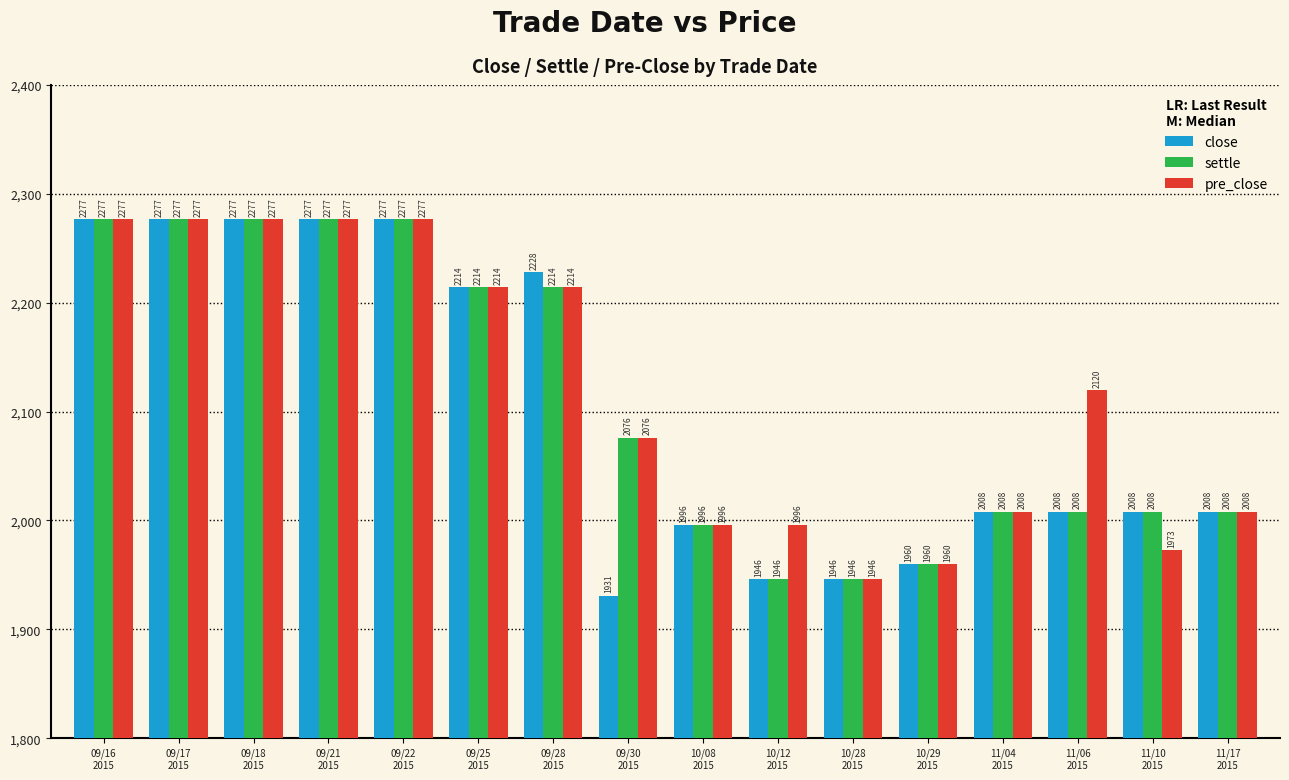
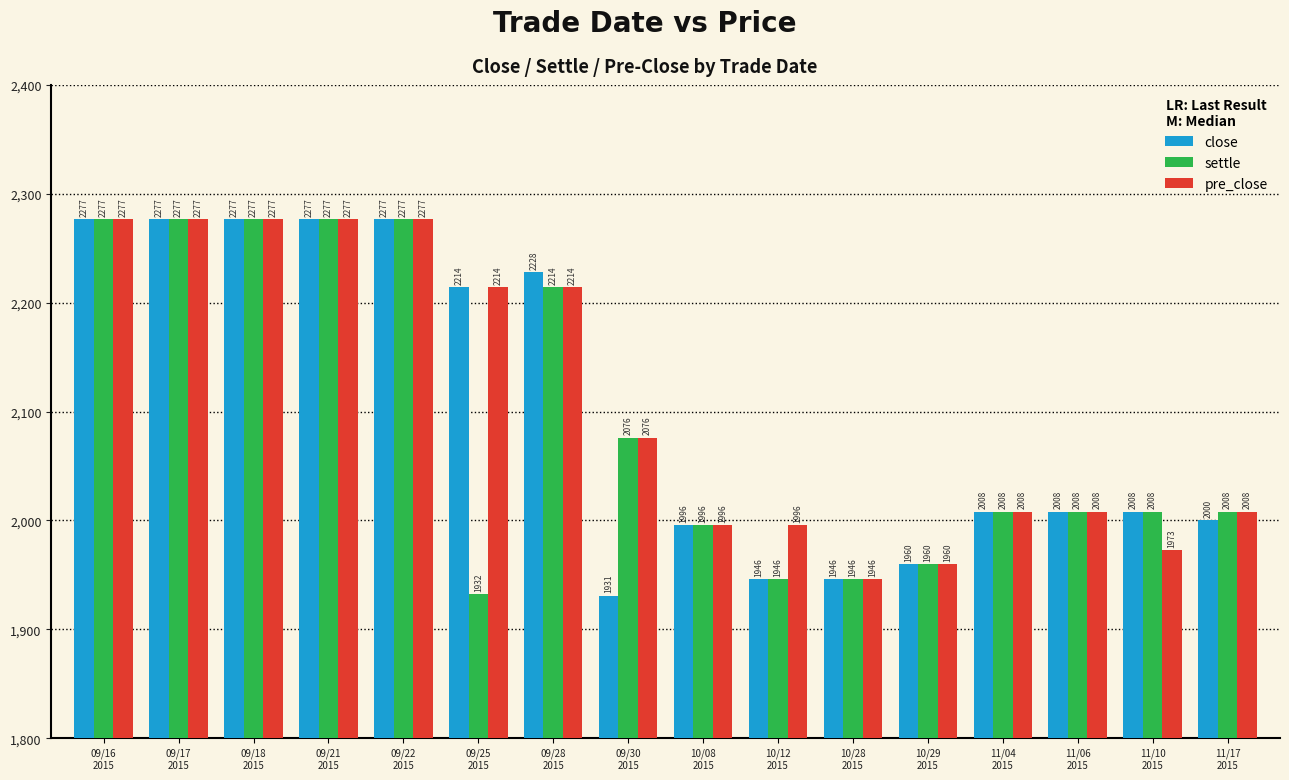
settle, 09/25 2015: 2214 -> 1932
pre_close, 11/06 2015: 2120 -> 2008
close, 11/17 2015: 2008 -> 2000
